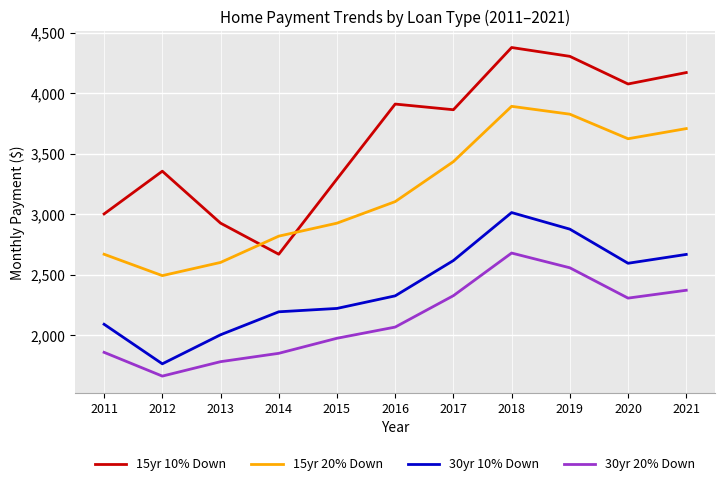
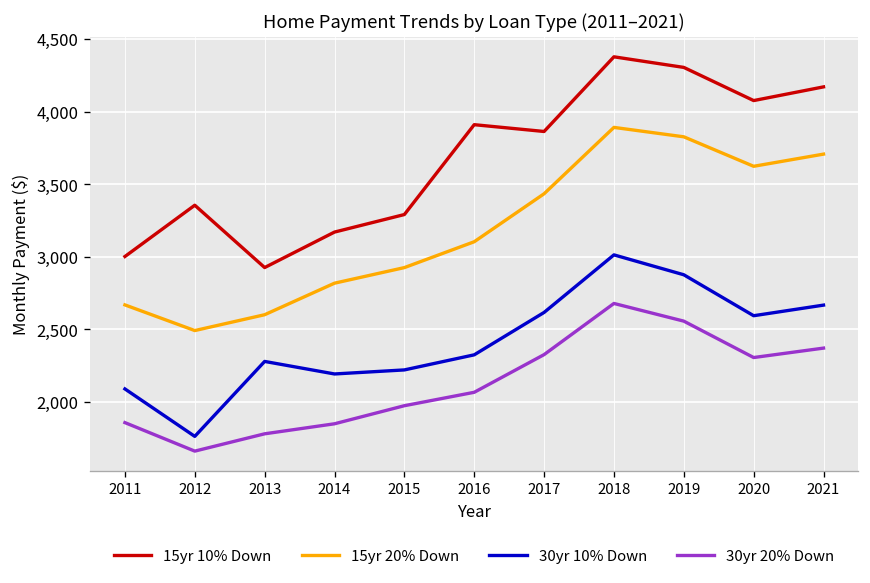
30yr 10% Down, 2013: 2,000 -> 2,280
15yr 10% Down, 2014: 2,670 -> 3,170
